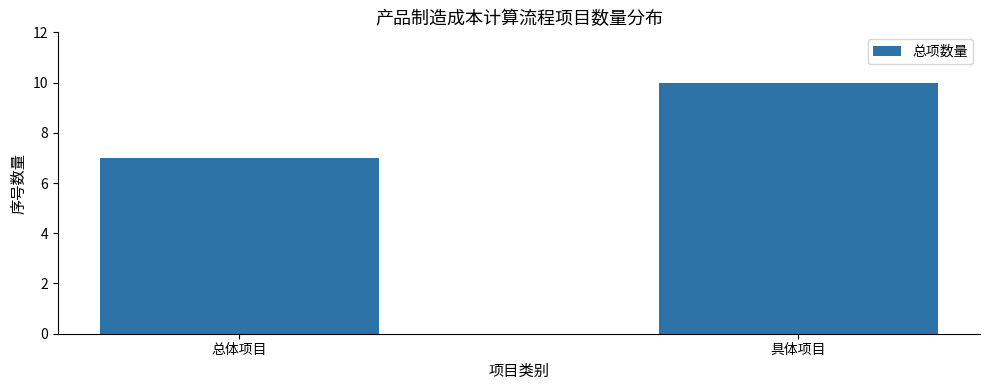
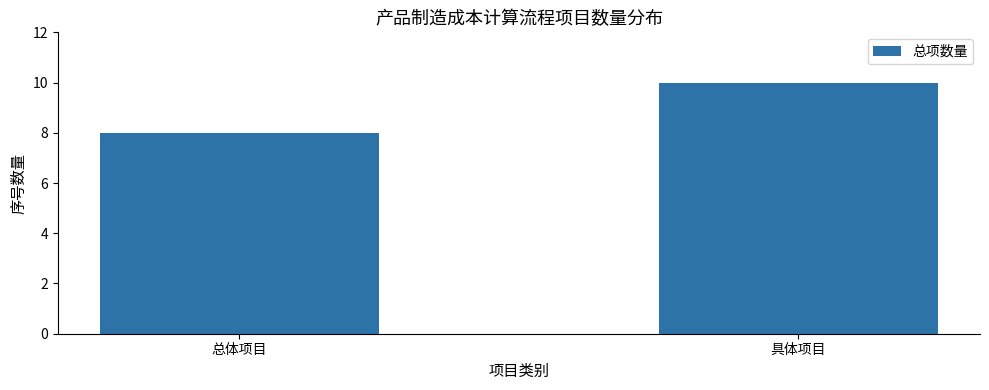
总体项目: 7 -> 8
